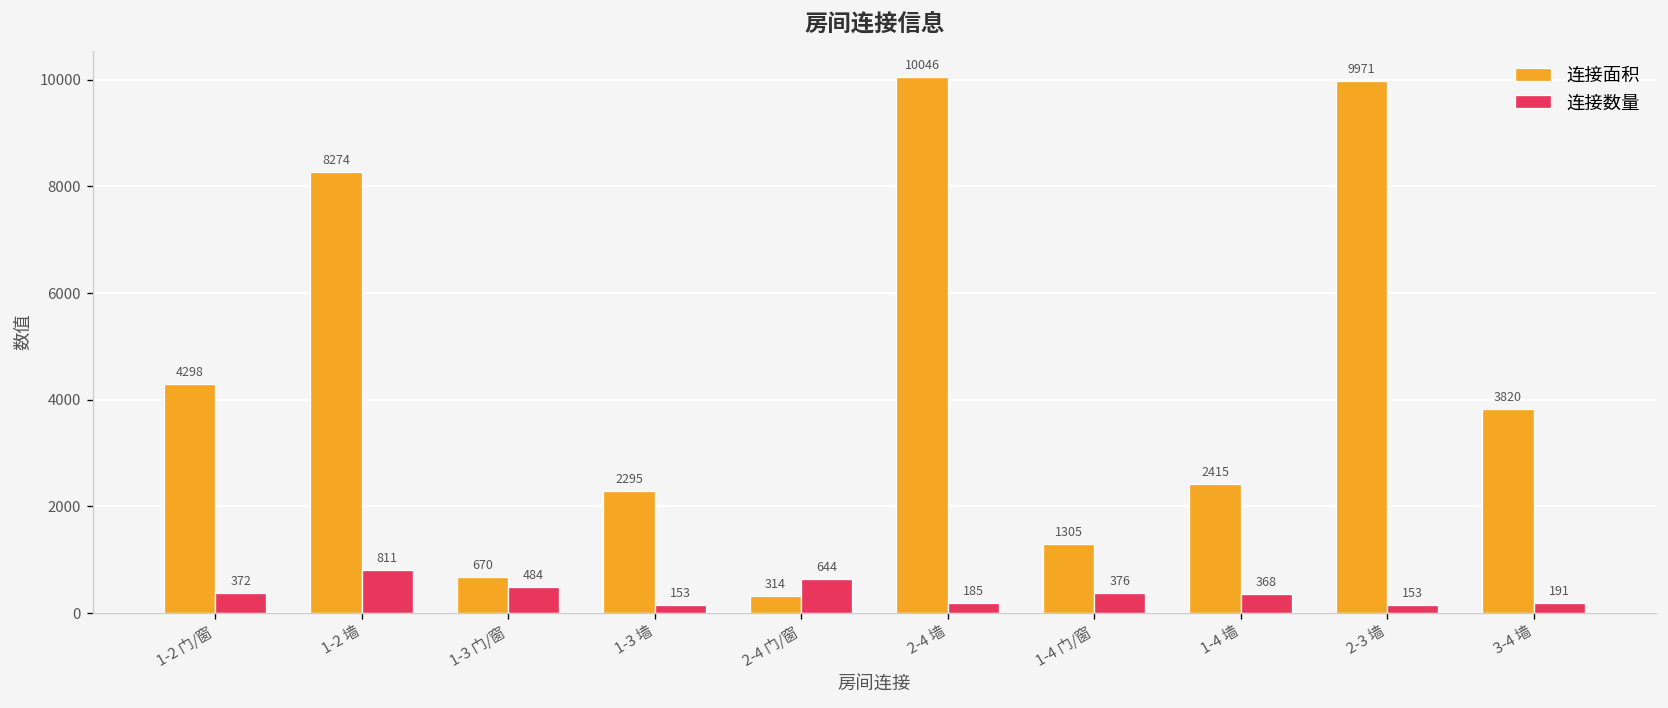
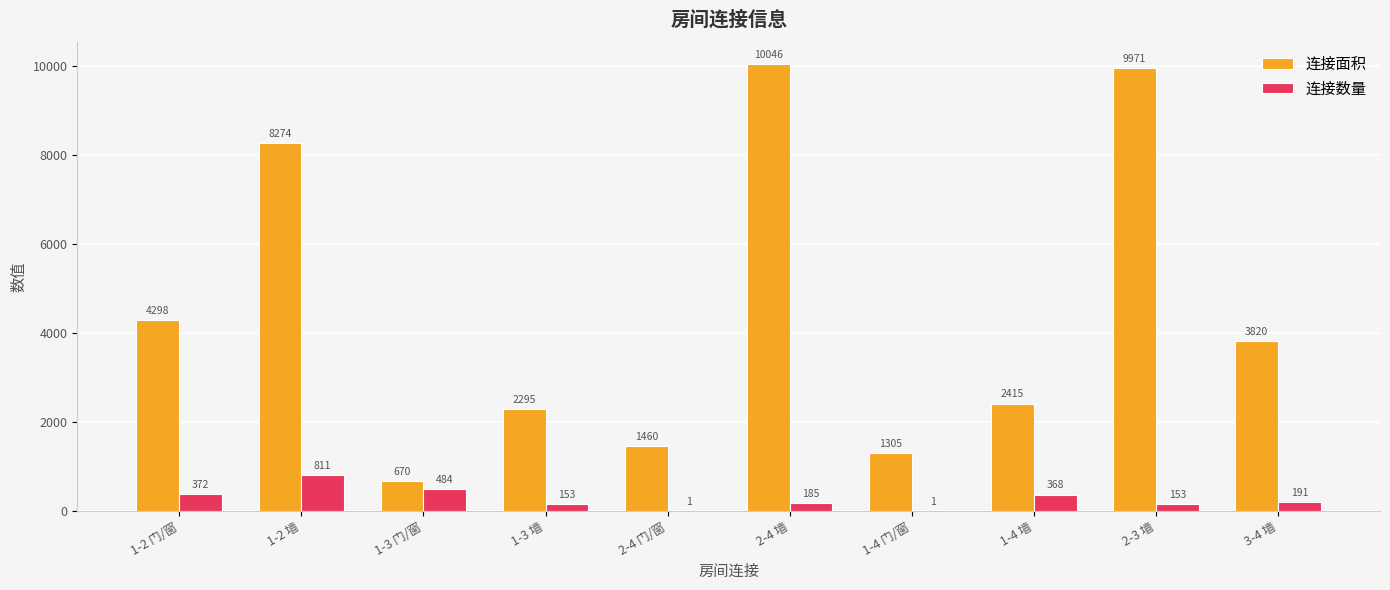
连接面积, 2-4 门/窗: 314 -> 1460
连接数量, 2-4 门/窗: 644 -> 1
连接数量, 1-4 门/窗: 376 -> 1
